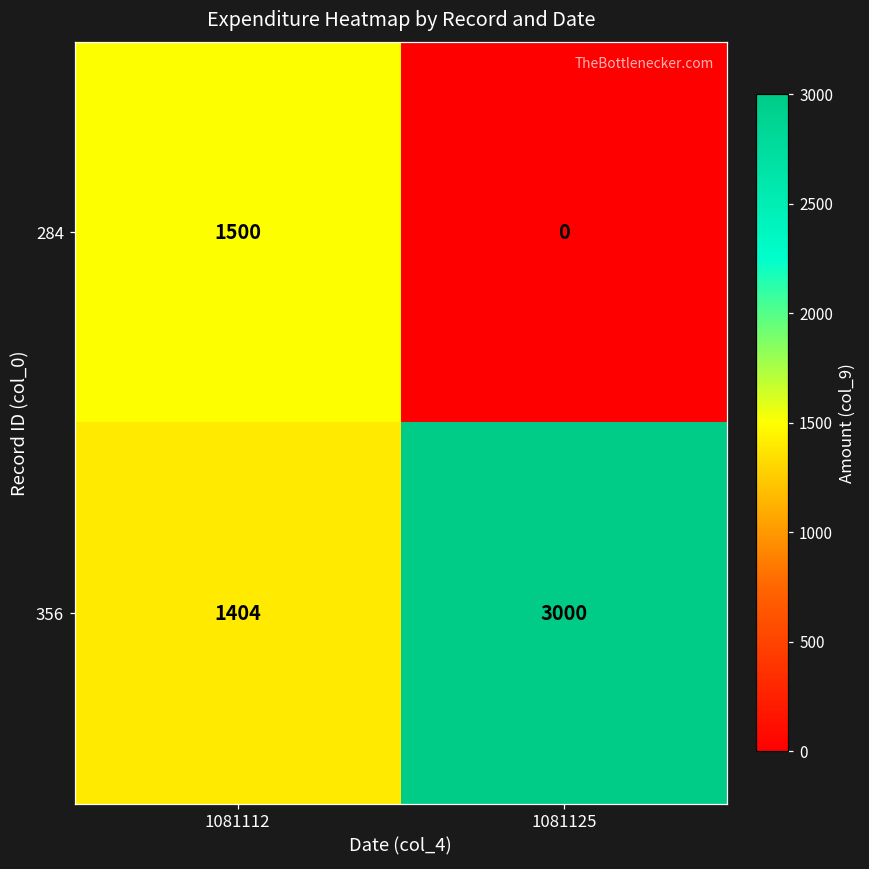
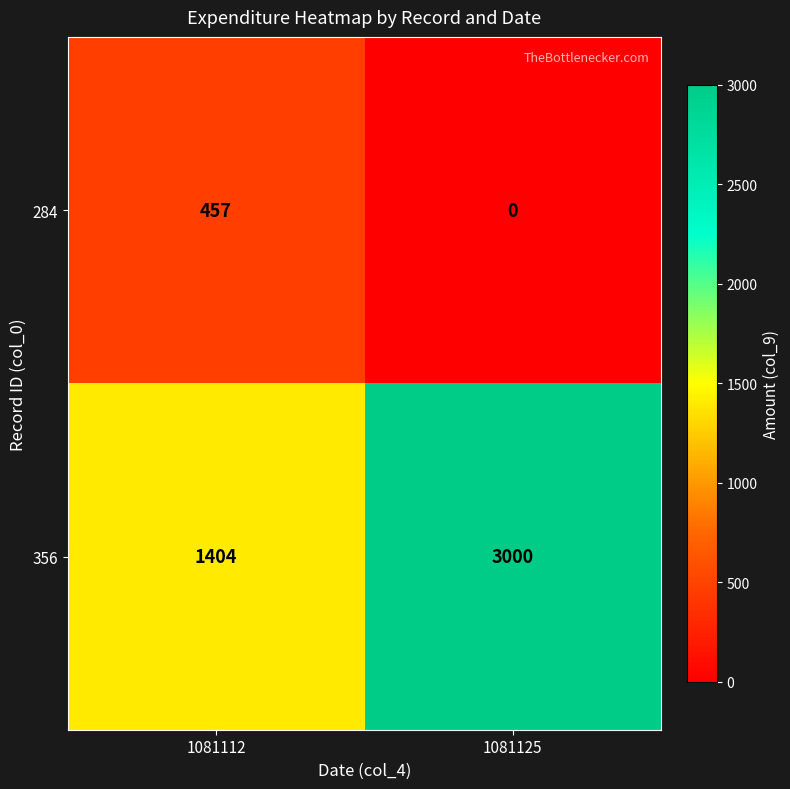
284, 1081112: 1500 -> 457
